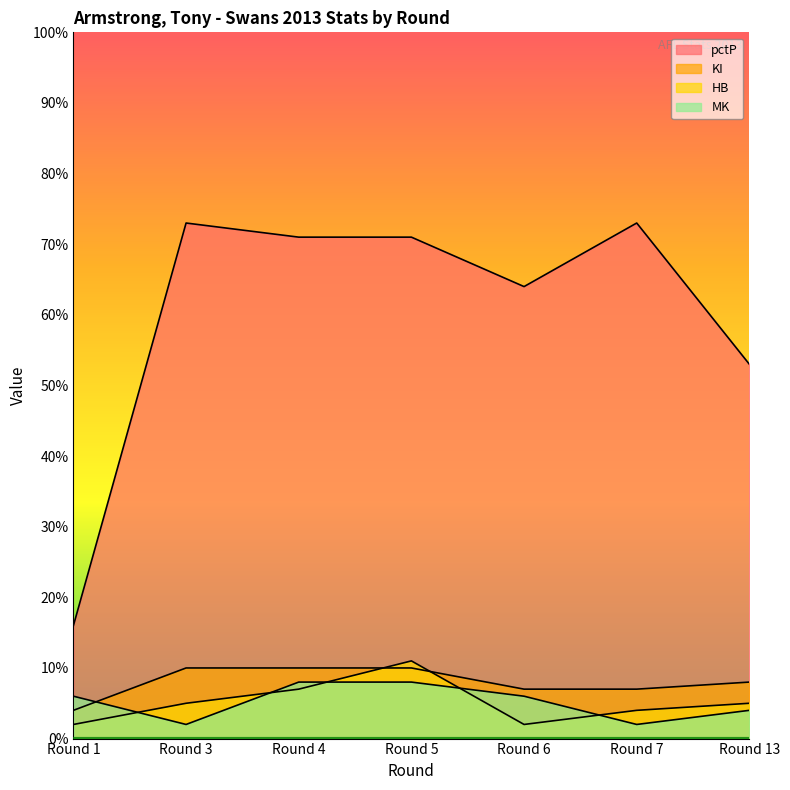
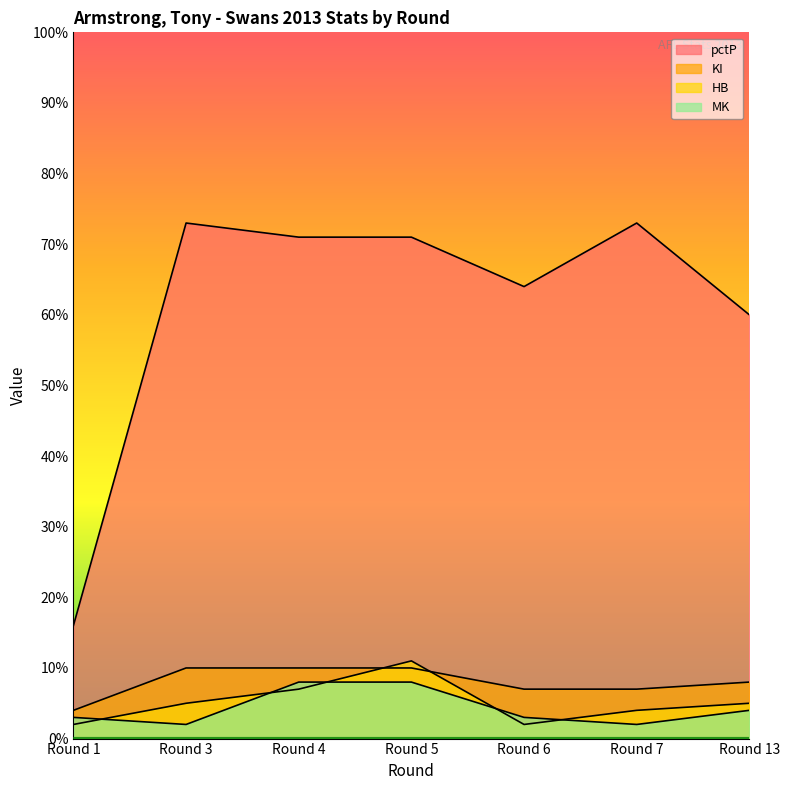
MK, Round 1: 6% -> 3%
MK, Round 6: 6% -> 3%
pctP, Round 13: 53% -> 60%
